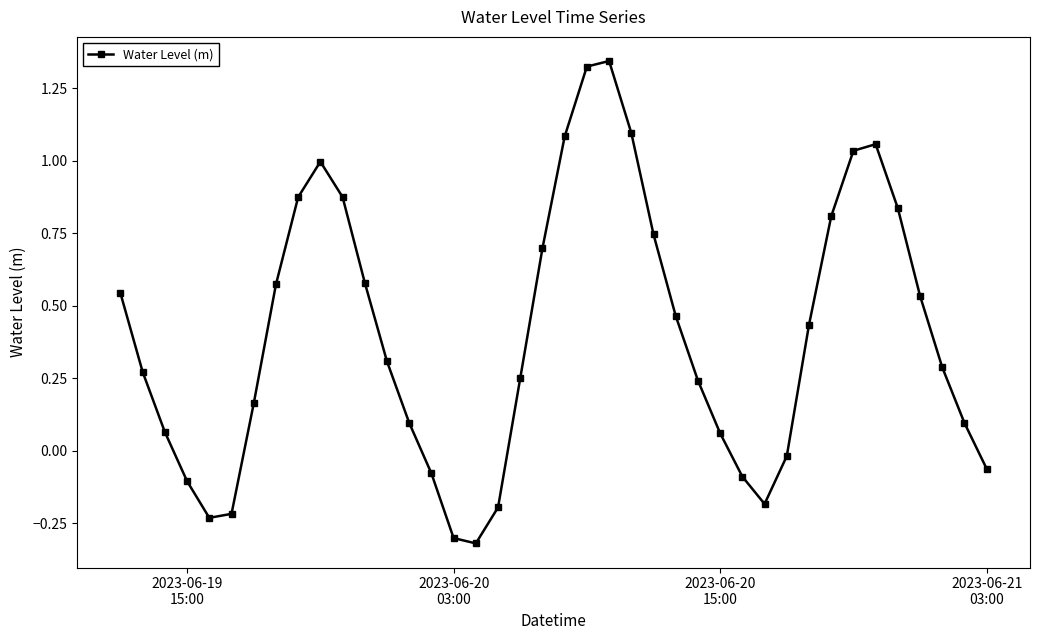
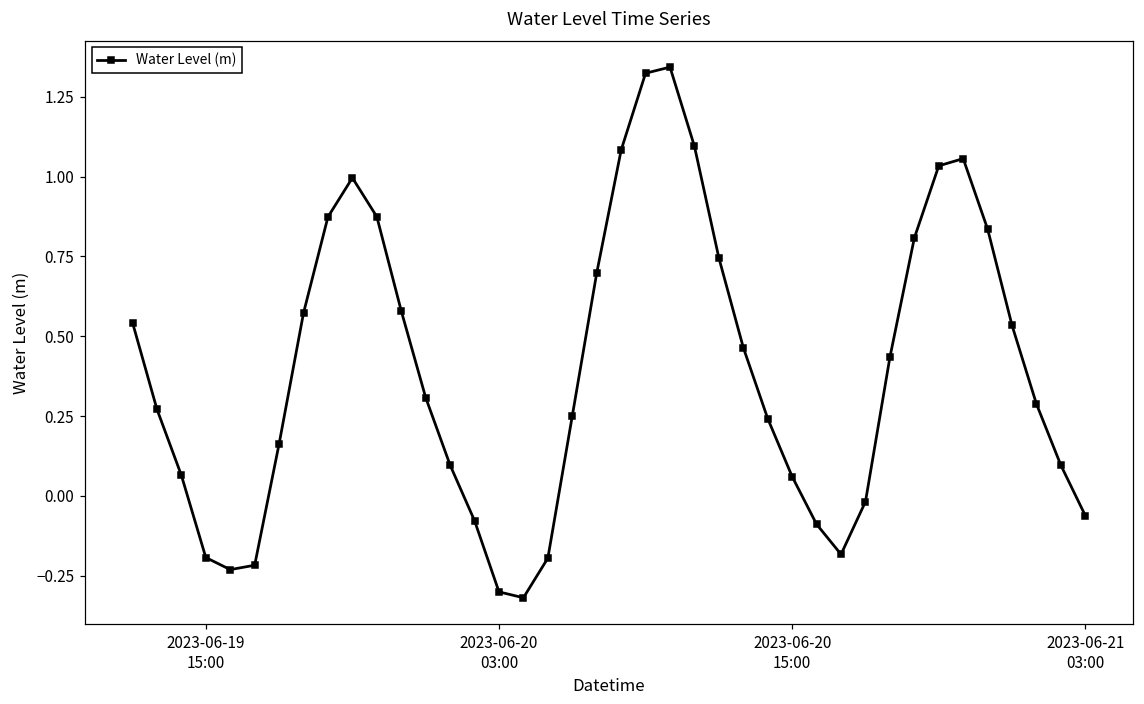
2023-06-19 15:00: -0.10 -> -0.19
